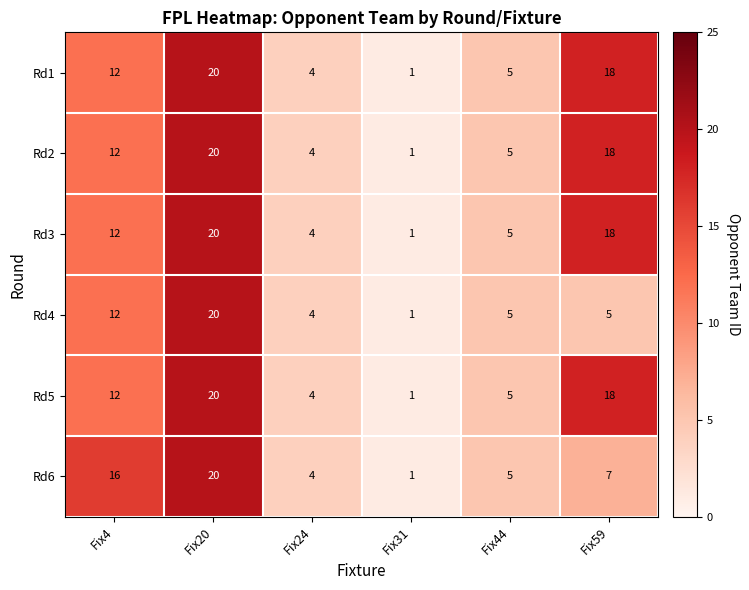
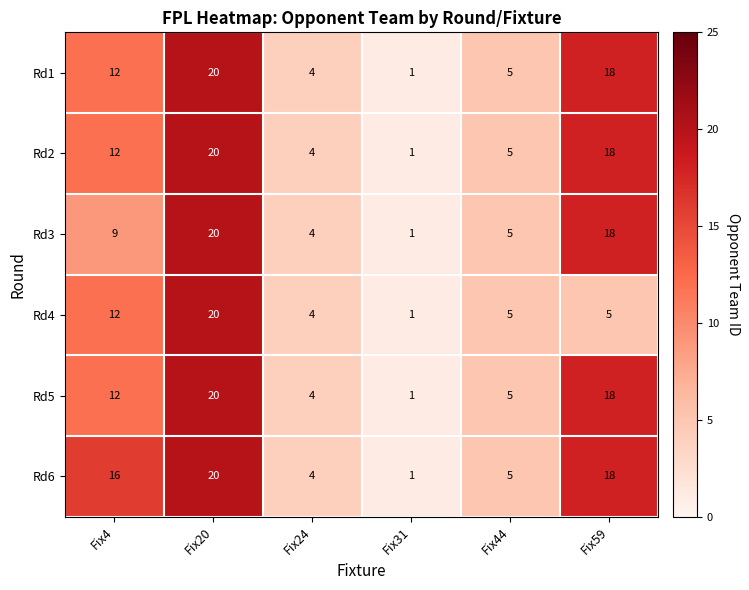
Rd3, Fix4: 12 -> 9
Rd6, Fix59: 7 -> 18
